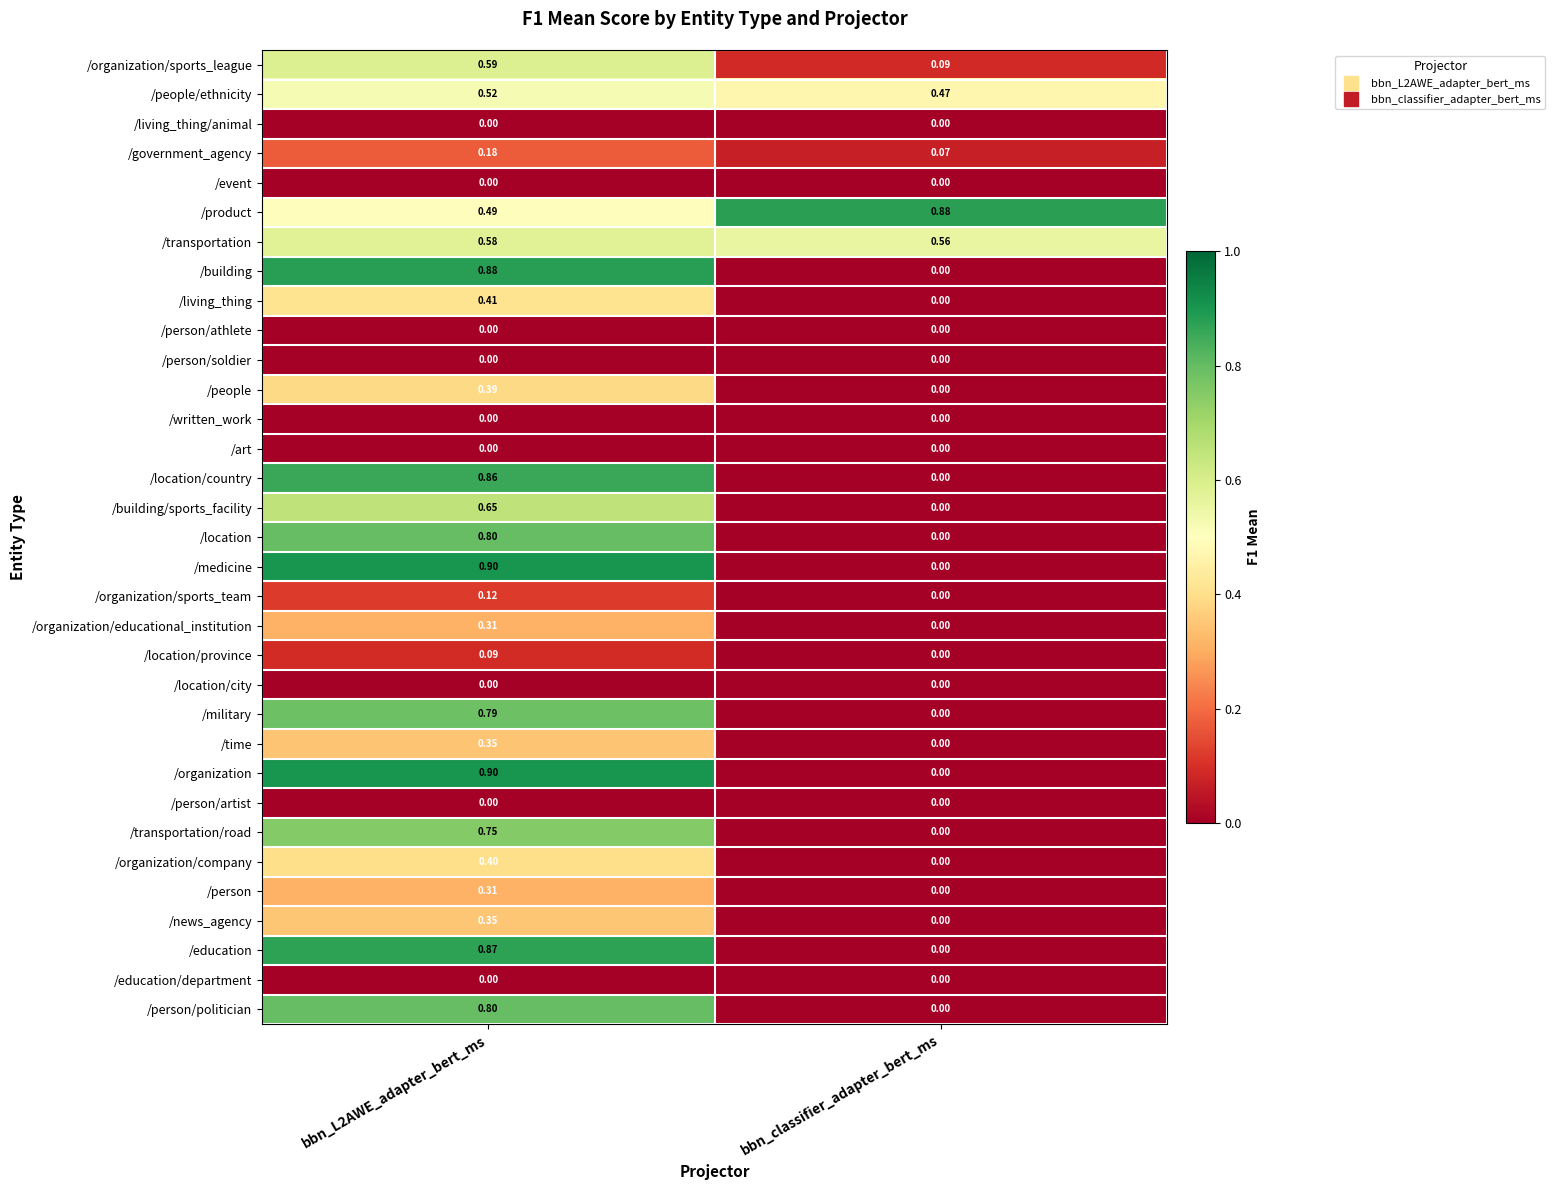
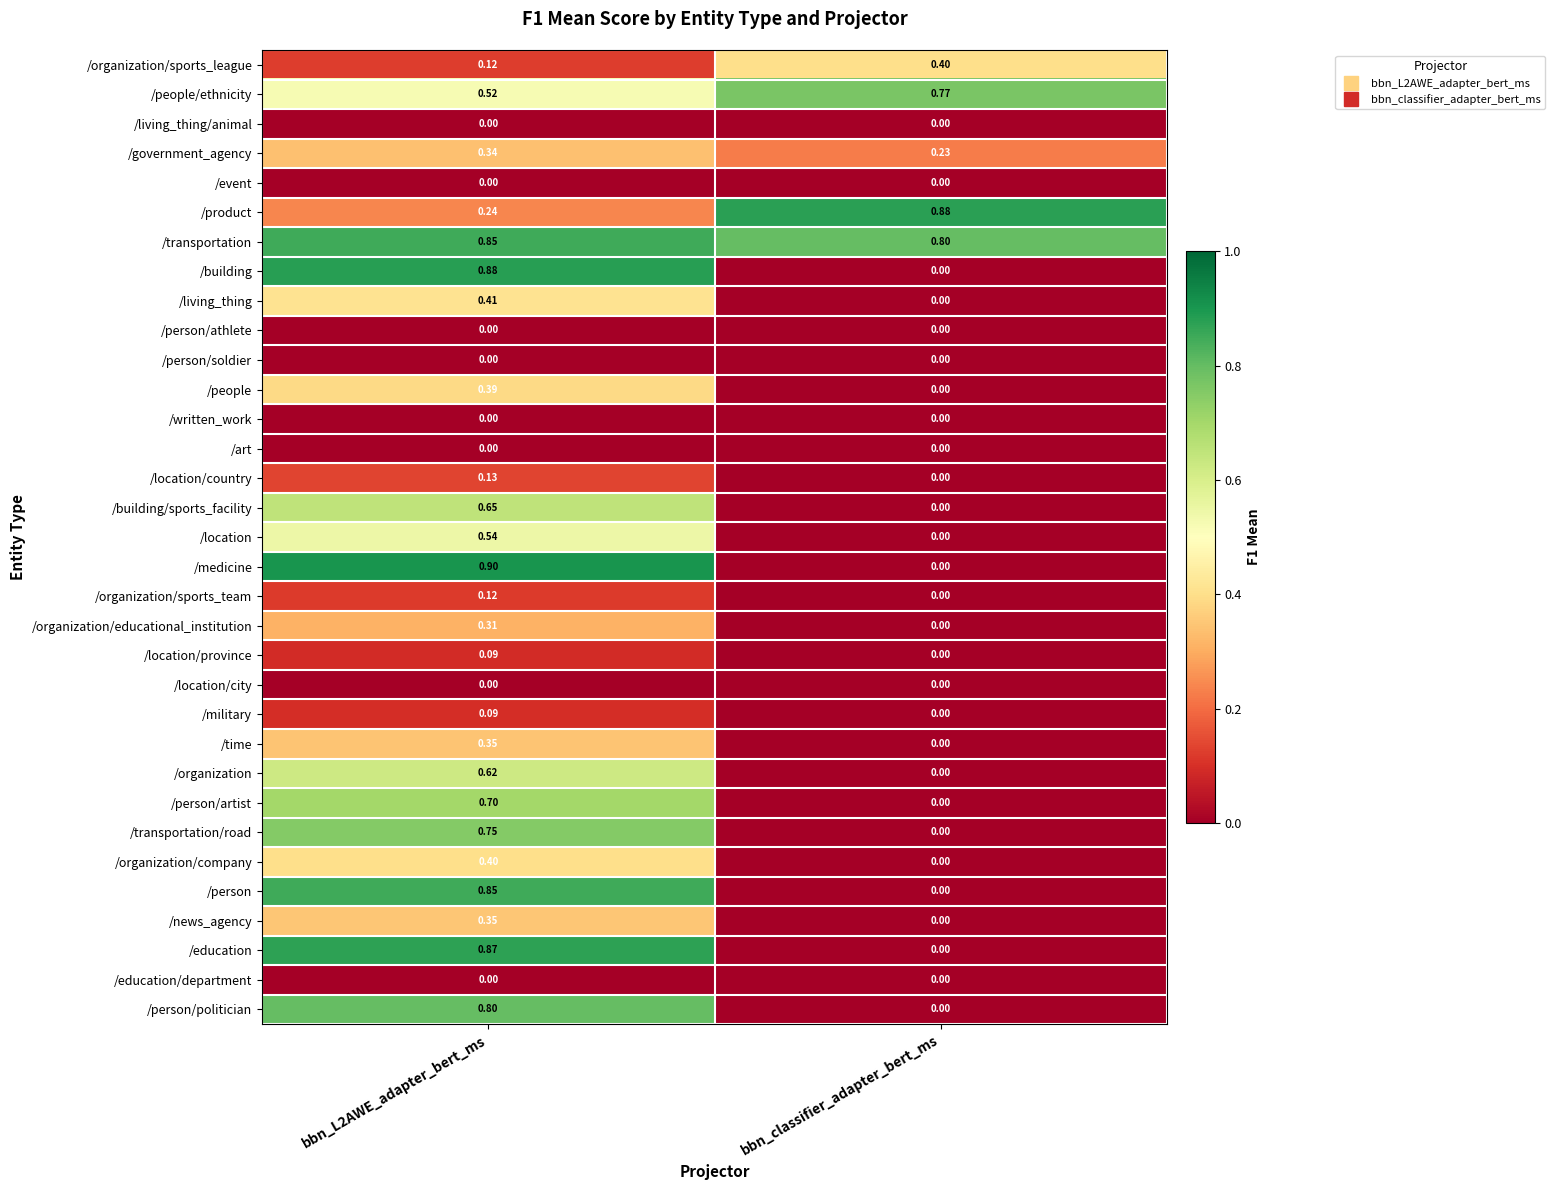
/organization/sports_league, bbn_L2AWE_adapter_bert_ms: 0.59 -> 0.12
/organization/sports_league, bbn_classifier_adapter_bert_ms: 0.09 -> 0.40
/people/ethnicity, bbn_classifier_adapter_bert_ms: 0.47 -> 0.77
/government_agency, bbn_L2AWE_adapter_bert_ms: 0.18 -> 0.34
/government_agency, bbn_classifier_adapter_bert_ms: 0.07 -> 0.23
/product, bbn_L2AWE_adapter_bert_ms: 0.49 -> 0.24
/transportation, bbn_L2AWE_adapter_bert_ms: 0.58 -> 0.85
/transportation, bbn_classifier_adapter_bert_ms: 0.56 -> 0.80
/location/country, bbn_L2AWE_adapter_bert_ms: 0.86 -> 0.13
/location, bbn_L2AWE_adapter_bert_ms: 0.80 -> 0.54
/military, bbn_L2AWE_adapter_bert_ms: 0.79 -> 0.09
/organization, bbn_L2AWE_adapter_bert_ms: 0.90 -> 0.62
/person/artist, bbn_L2AWE_adapter_bert_ms: 0.00 -> 0.70
/person, bbn_L2AWE_adapter_bert_ms: 0.31 -> 0.85
